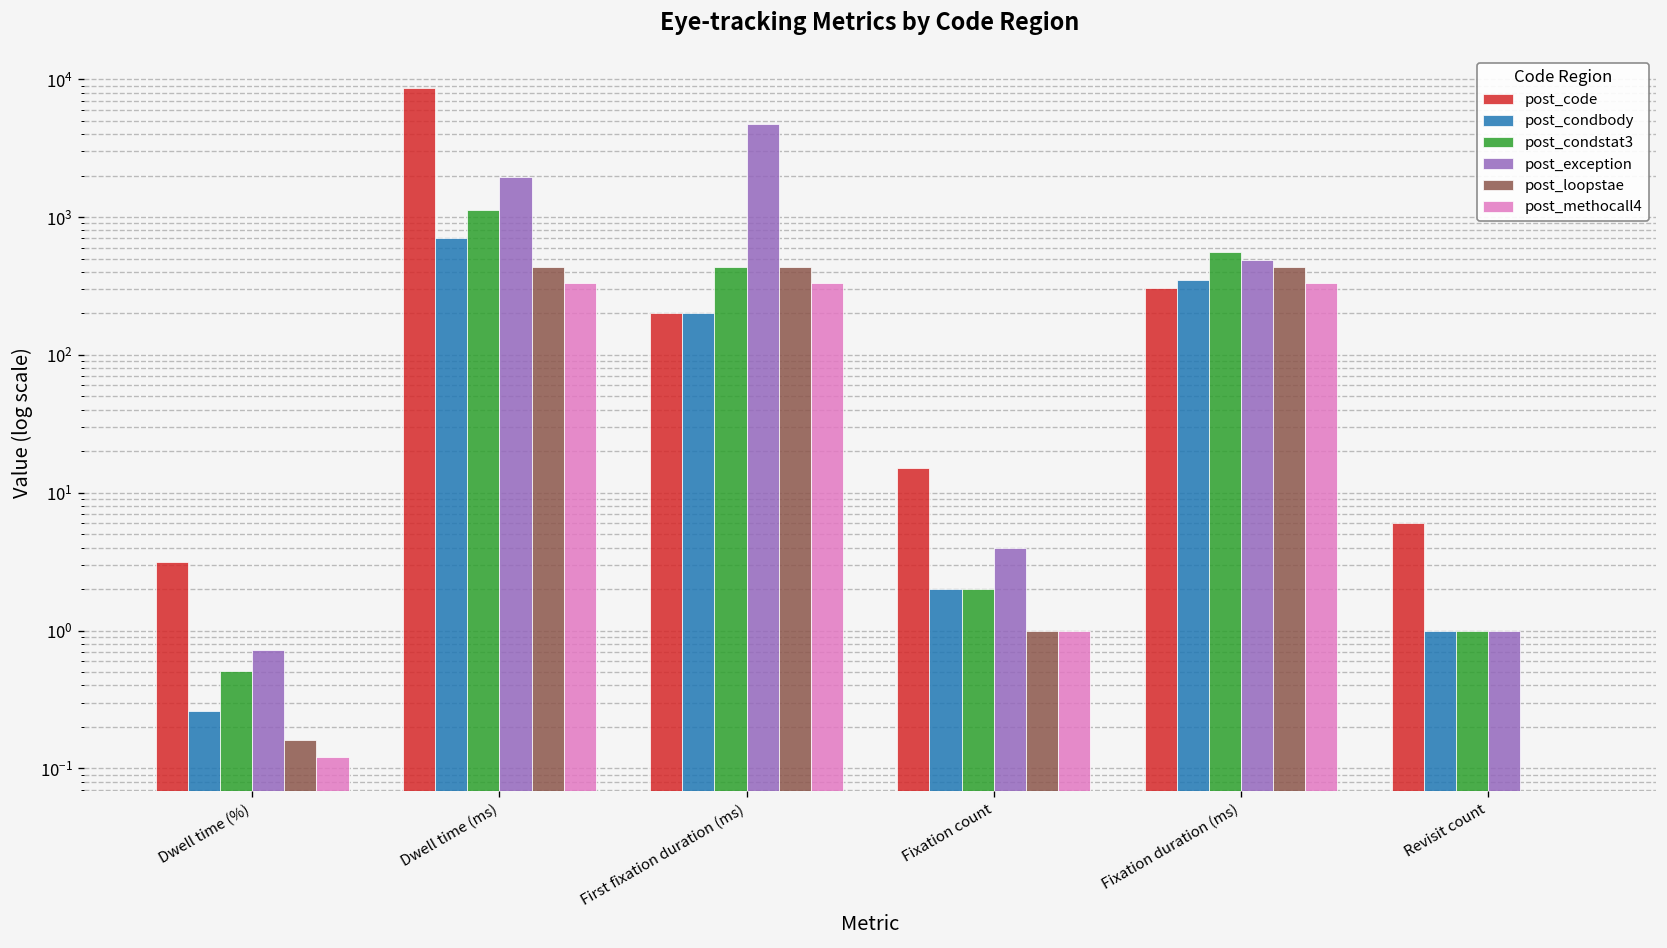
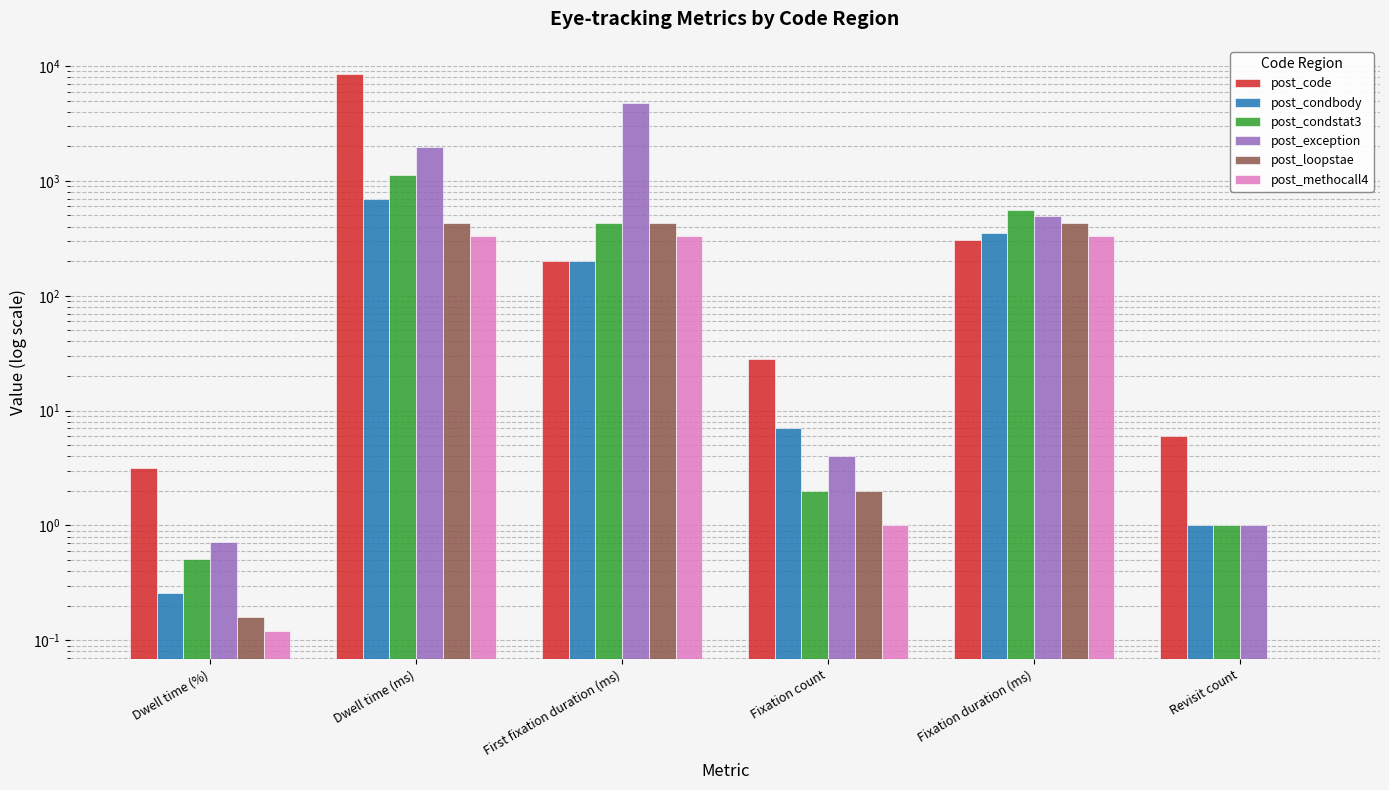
post_code, Fixation count: 15 -> 28
post_condbody, Fixation count: 2 -> 7
post_loopstae, Fixation count: 1 -> 2
